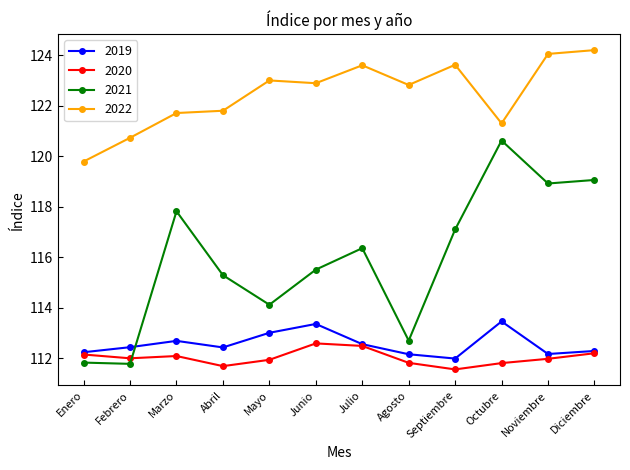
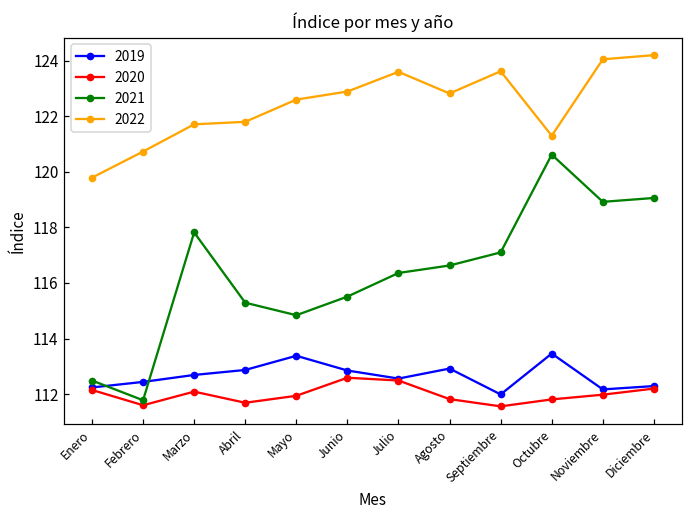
2021, Enero: 111.8 -> 112.5
2020, Febrero: 112.0 -> 111.6
2019, Abril: 112.4 -> 112.9
2019, Mayo: 113.0 -> 113.4
2021, Mayo: 114.1 -> 114.8
2022, Mayo: 123.0 -> 122.6
2019, Junio: 113.4 -> 112.9
2019, Agosto: 112.2 -> 112.9
2021, Agosto: 112.7 -> 116.6
